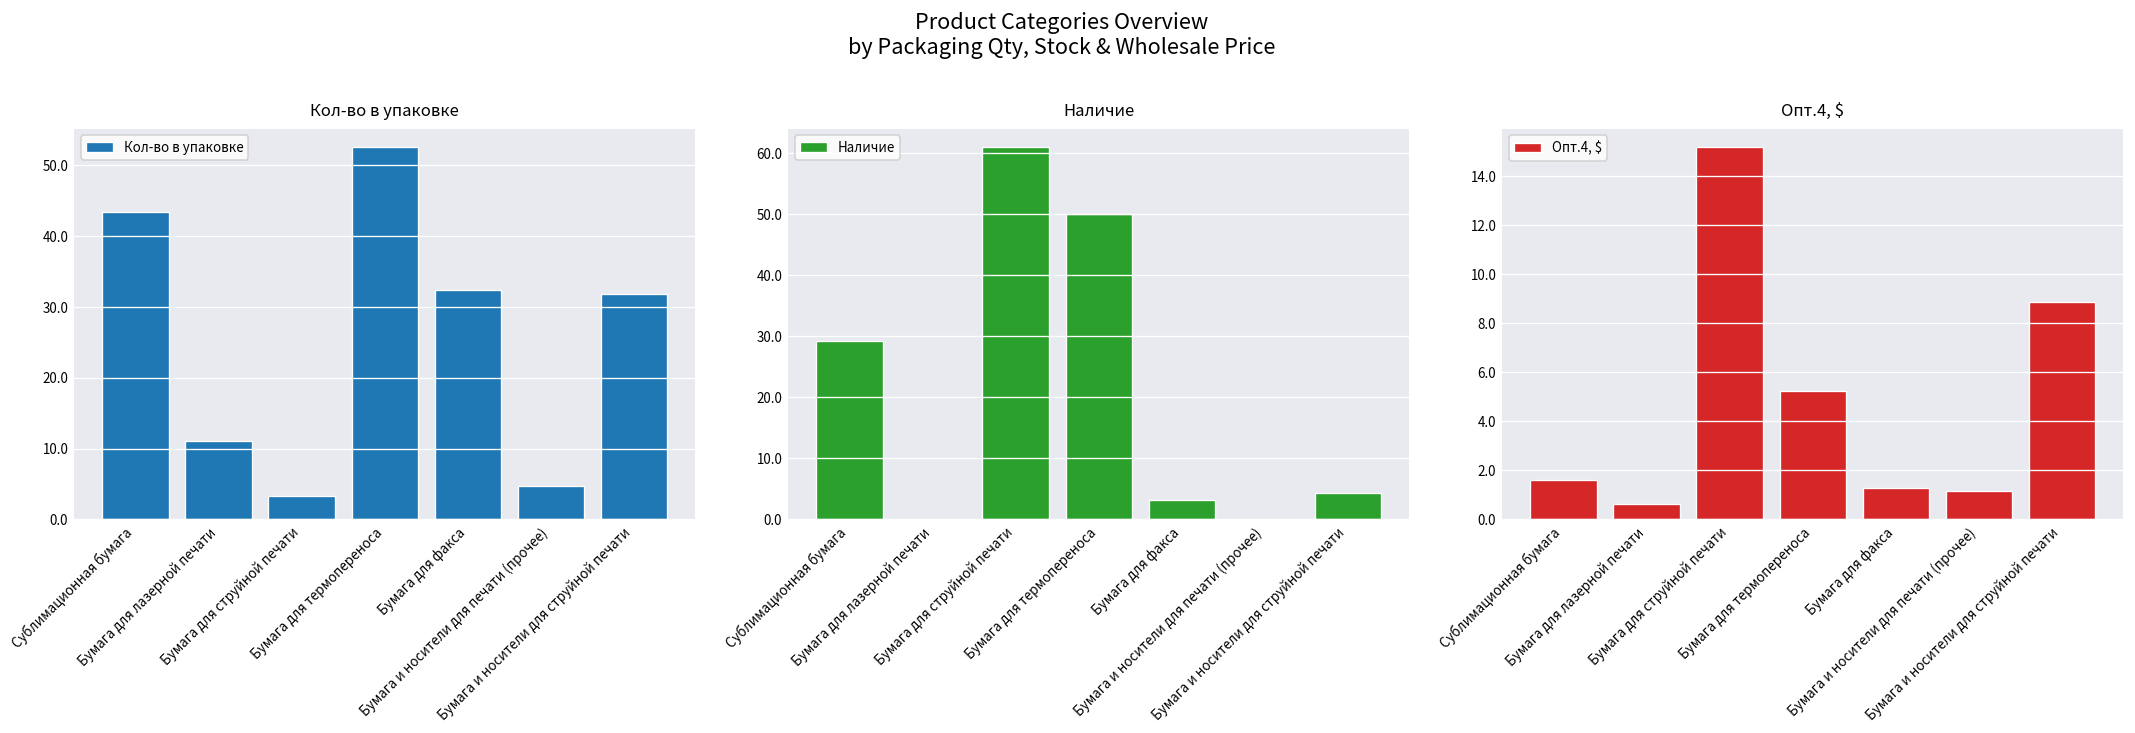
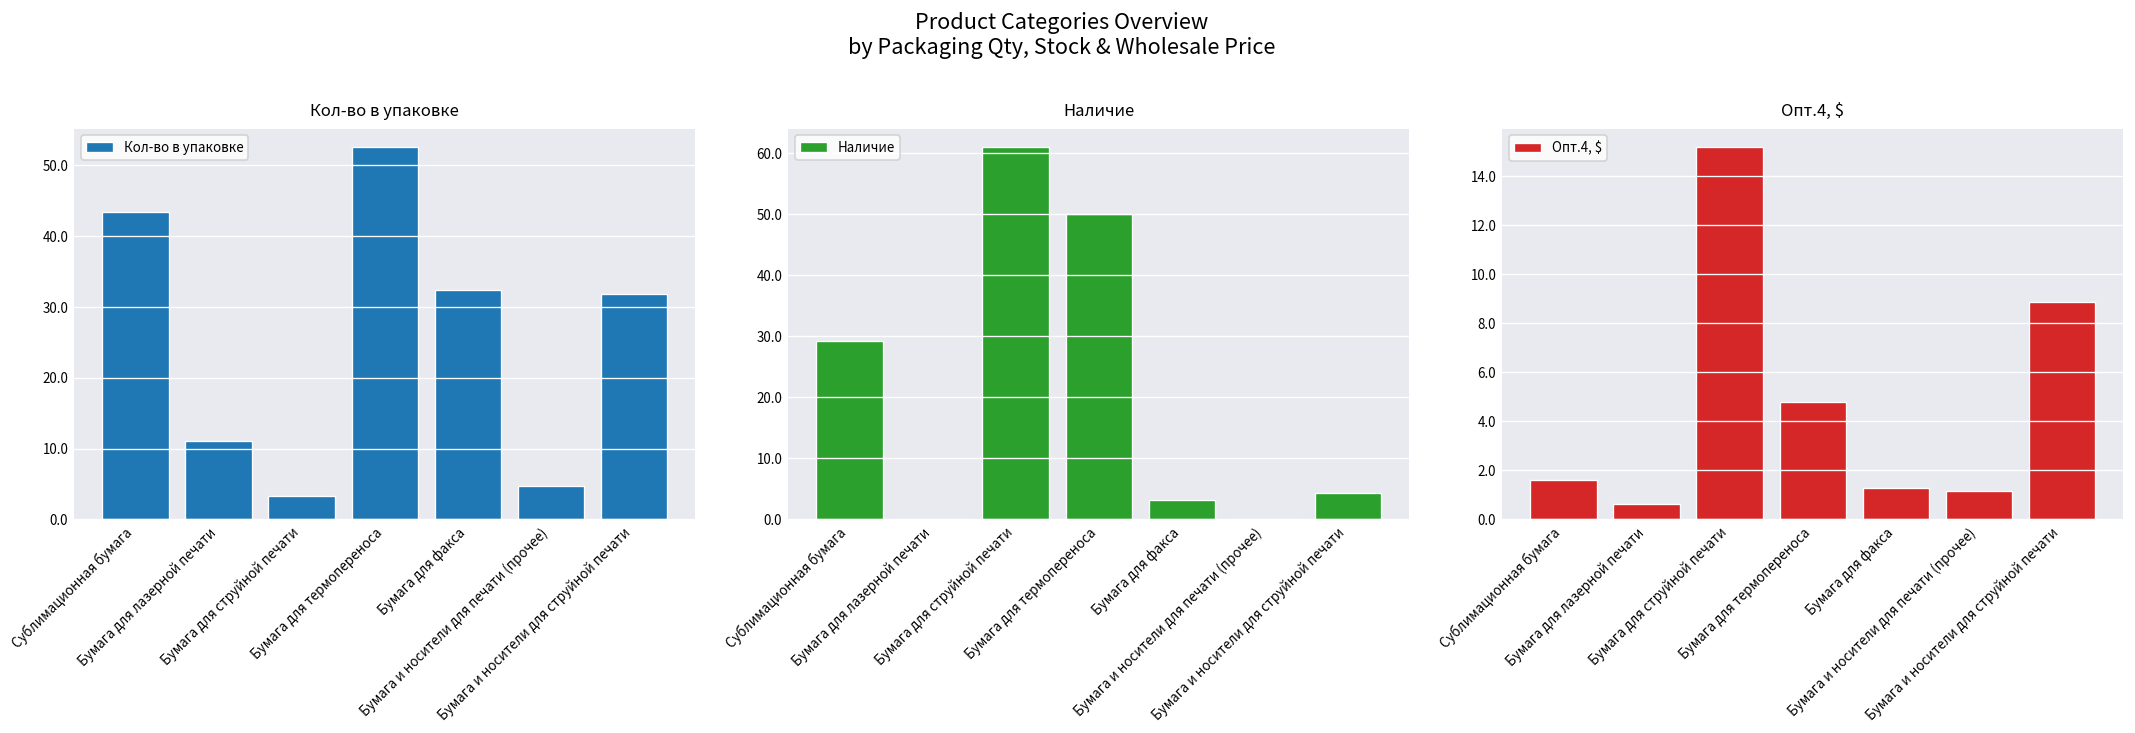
Опт.4, $, Бумага для термопереноса: 5.2 -> 4.8
